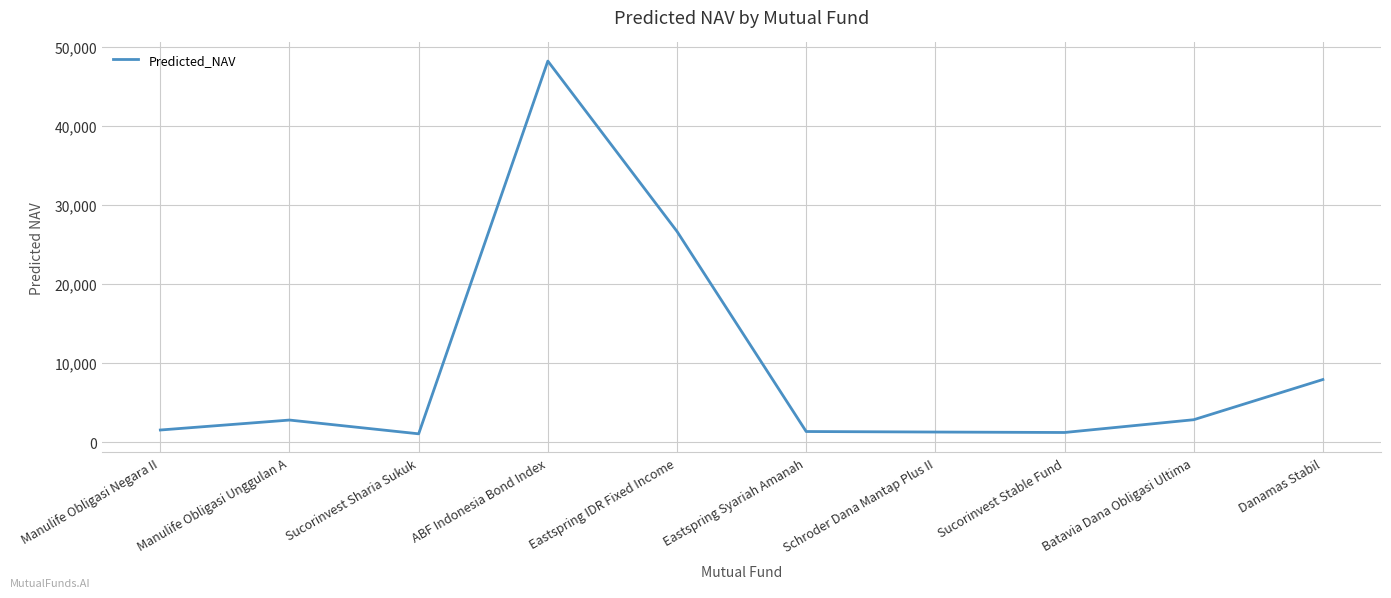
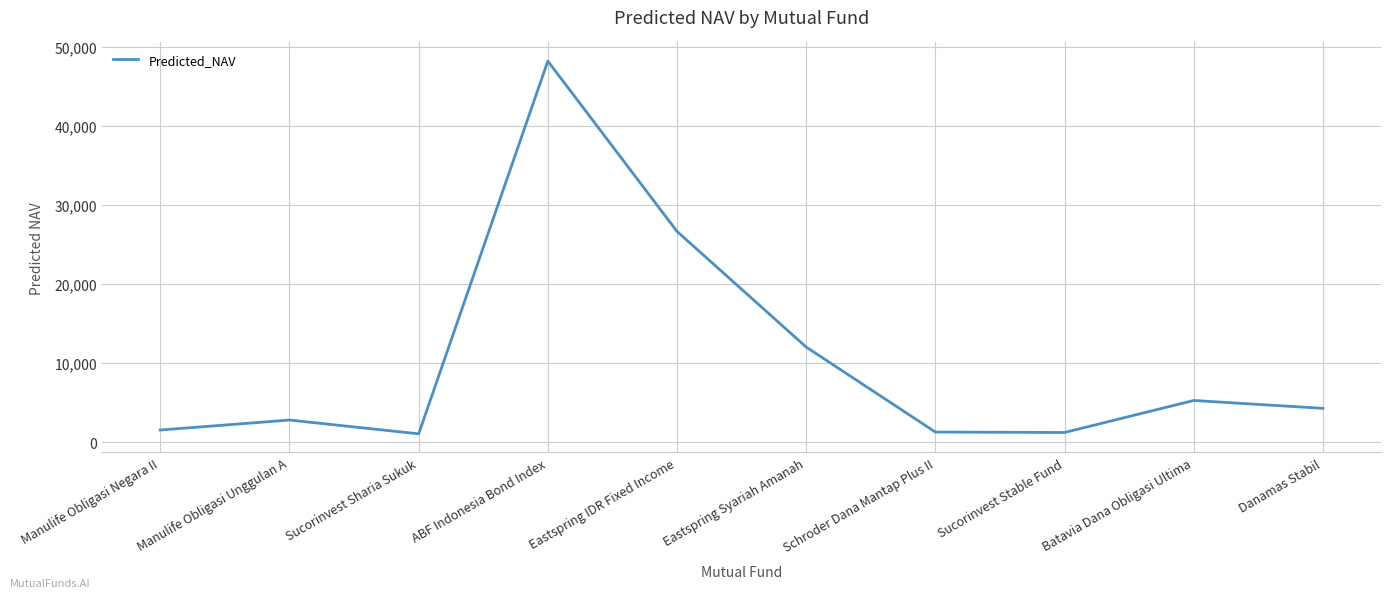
Eastspring Syariah Amanah: 1,000 -> 12,000
Batavia Dana Obligasi Ultima: 3,000 -> 5,000
Danamas Stabil: 8,000 -> 4,000
